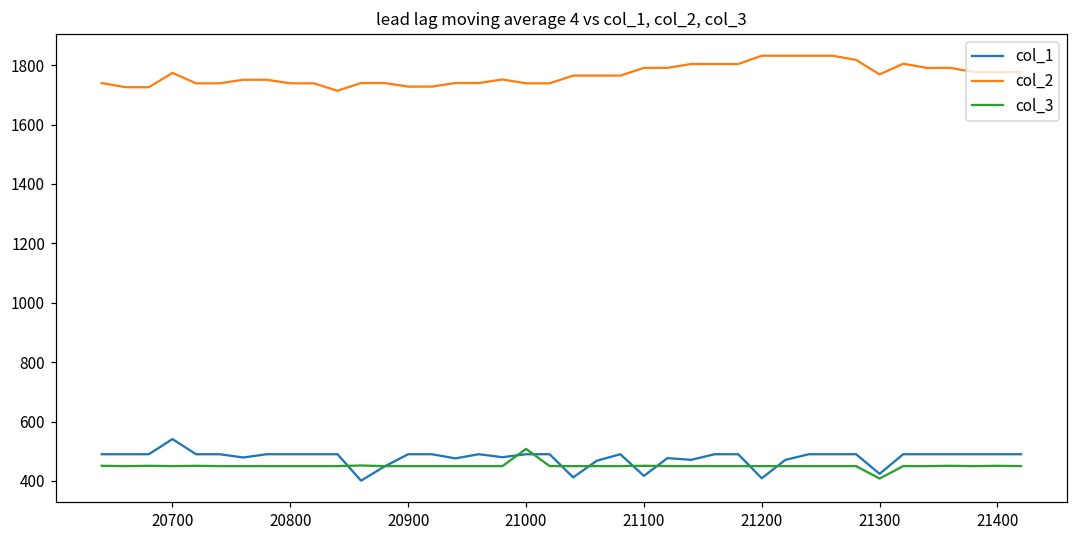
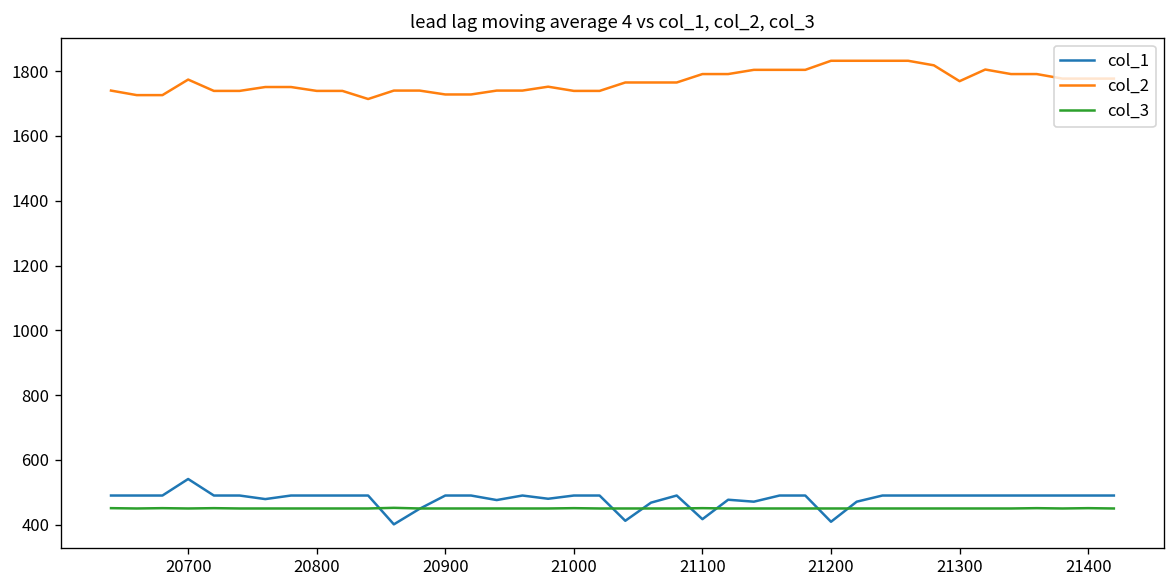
col_3, 21000: 510 -> 450
col_1, 21300: 420 -> 490
col_3, 21300: 410 -> 450
